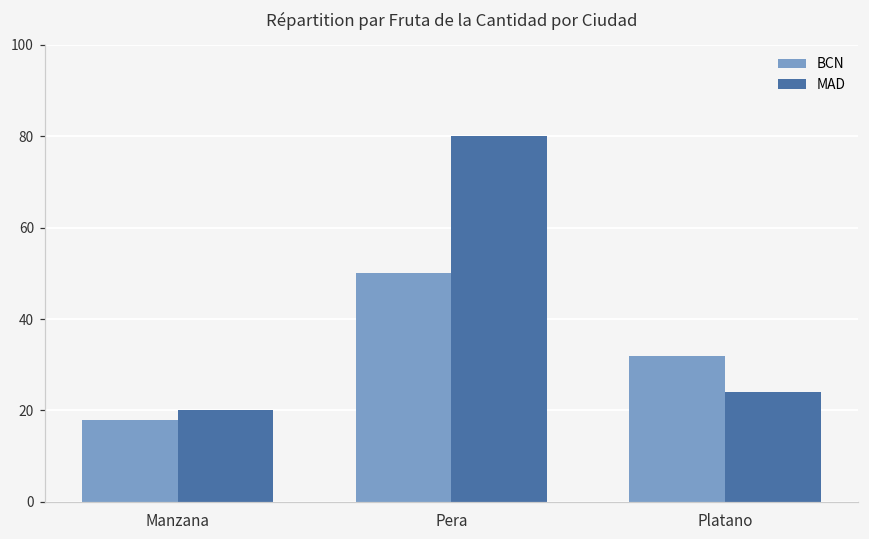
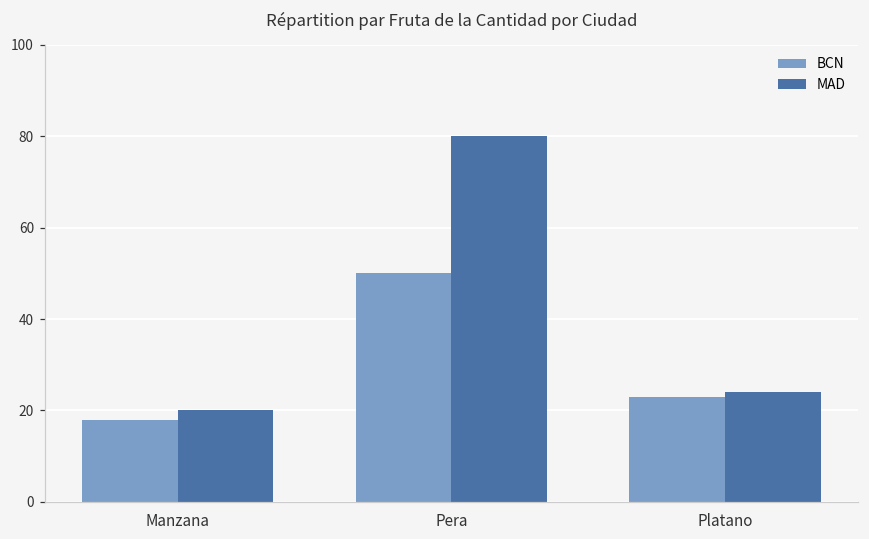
BCN, Platano: 32 -> 23
